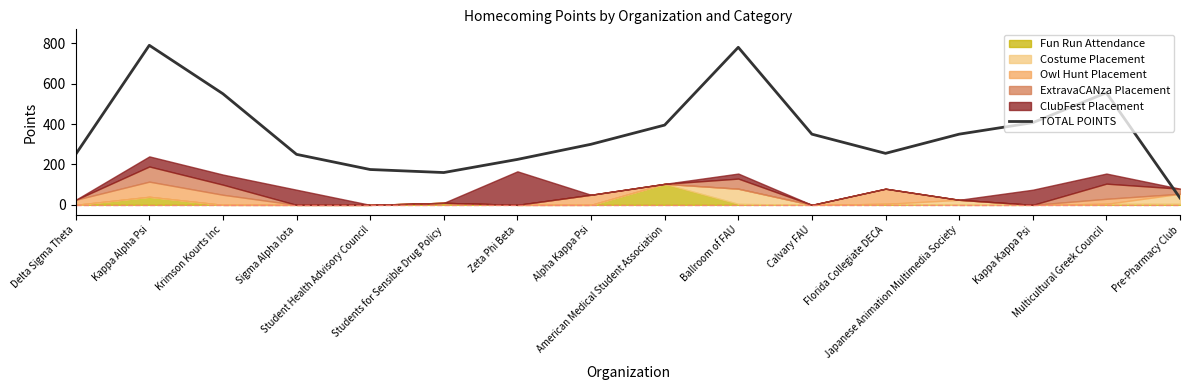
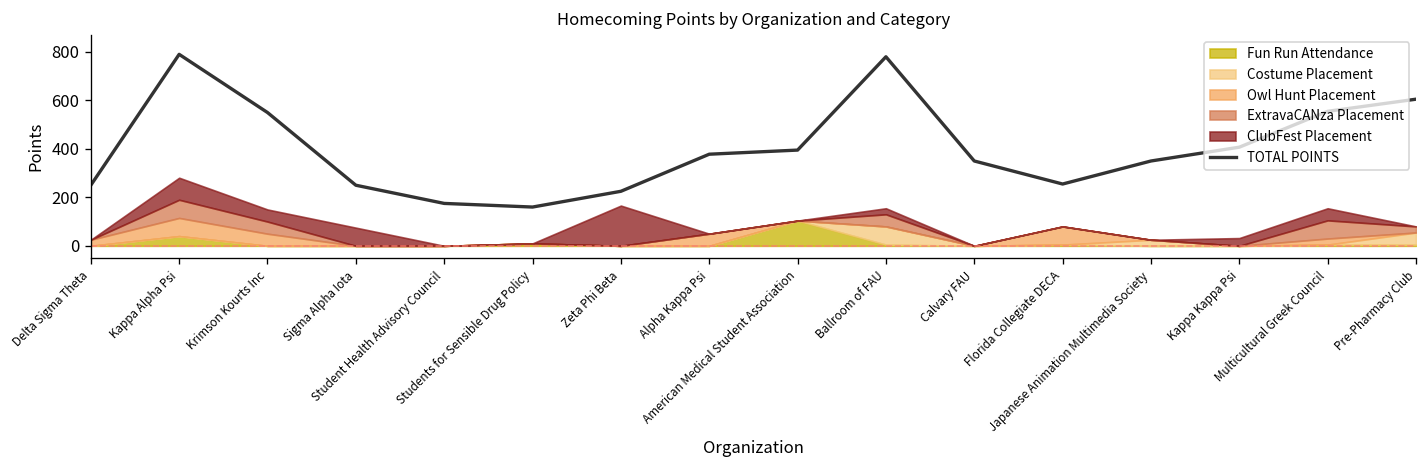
ClubFest Placement, Kappa Alpha Psi: 50 -> 90
TOTAL POINTS, Alpha Kappa Psi: 300 -> 380
ClubFest Placement, Kappa Kappa Psi: 80 -> 30
TOTAL POINTS, Pre-Pharmacy Club: 30 -> 610
